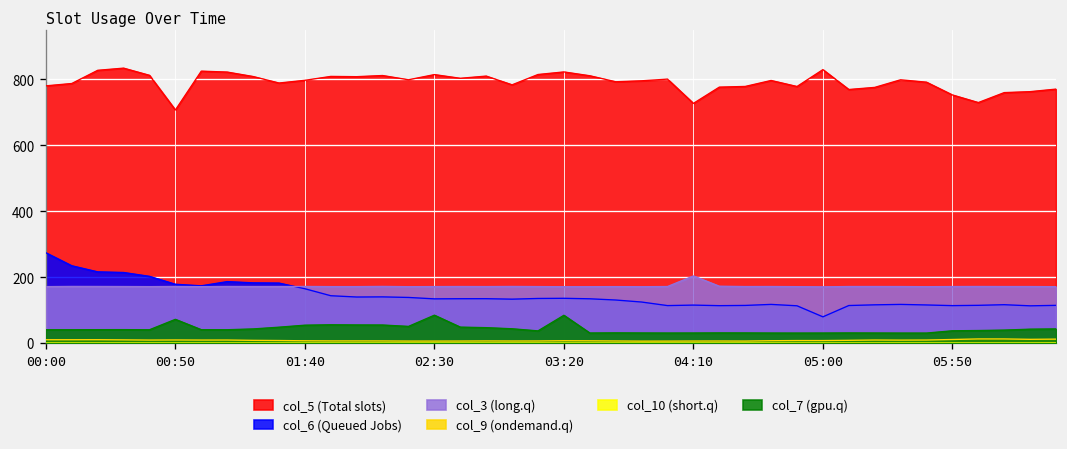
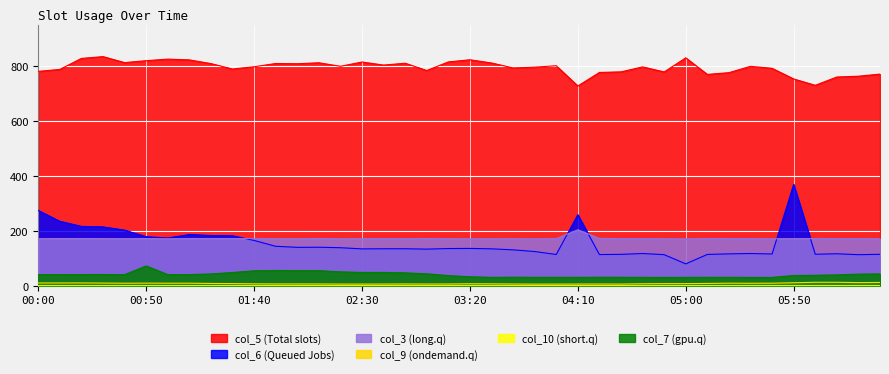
col_5 (Total slots), 00:50: 710 -> 820
col_7 (gpu.q), 02:30: 80 -> 50
col_7 (gpu.q), 03:20: 80 -> 30
col_6 (Queued Jobs), 04:10: 110 -> 260
col_6 (Queued Jobs), 05:50: 110 -> 370
